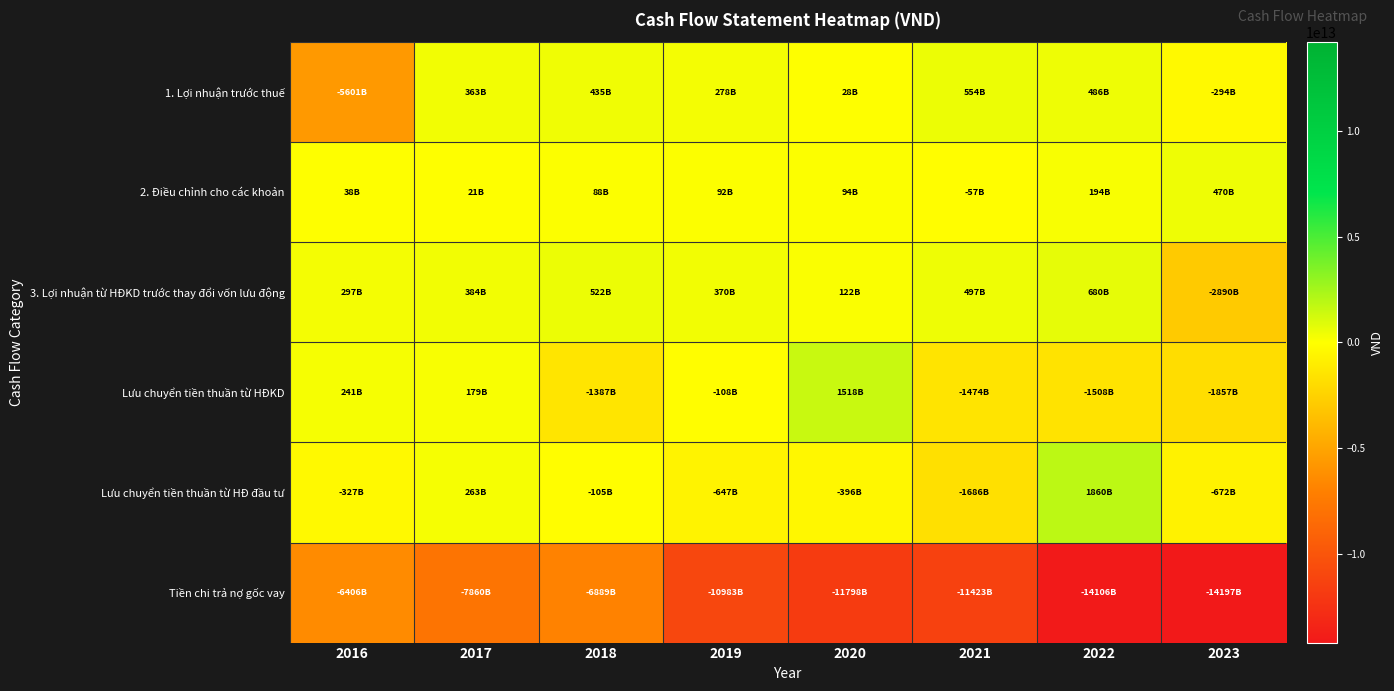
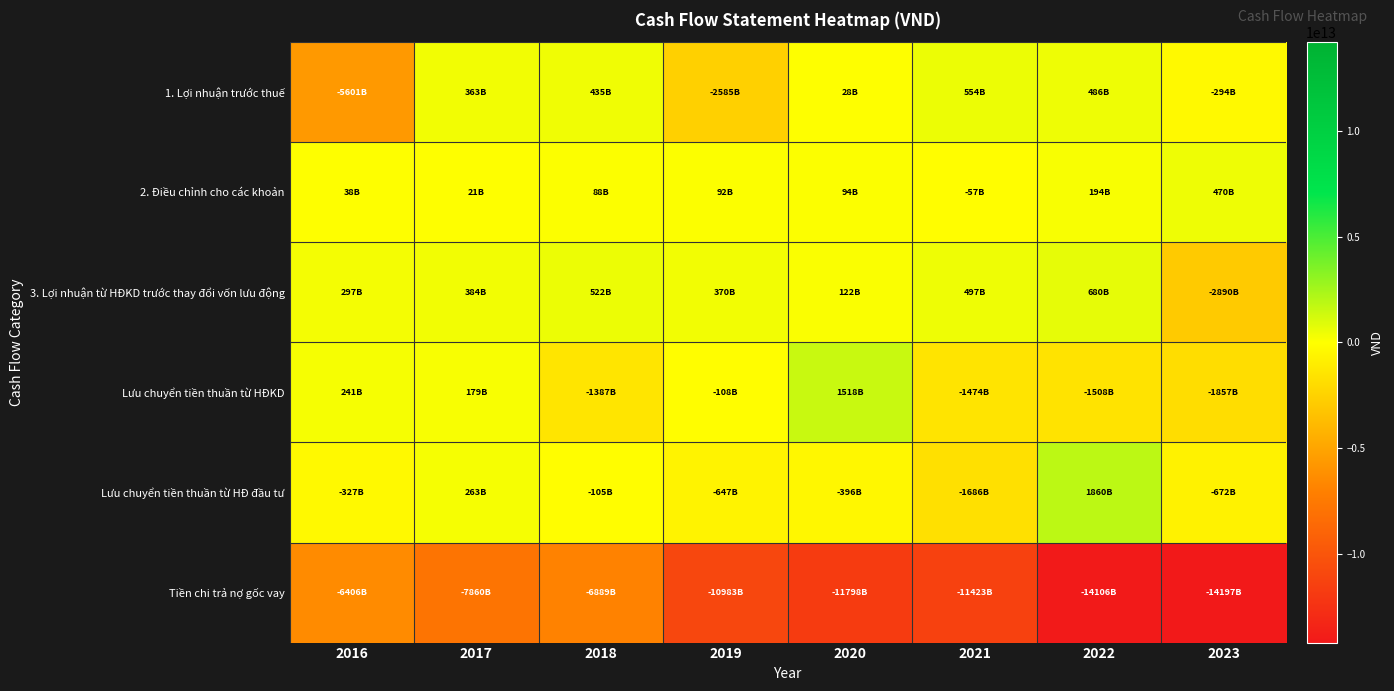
1. Lợi nhuận trước thuế, 2019: 278B -> -2585B
